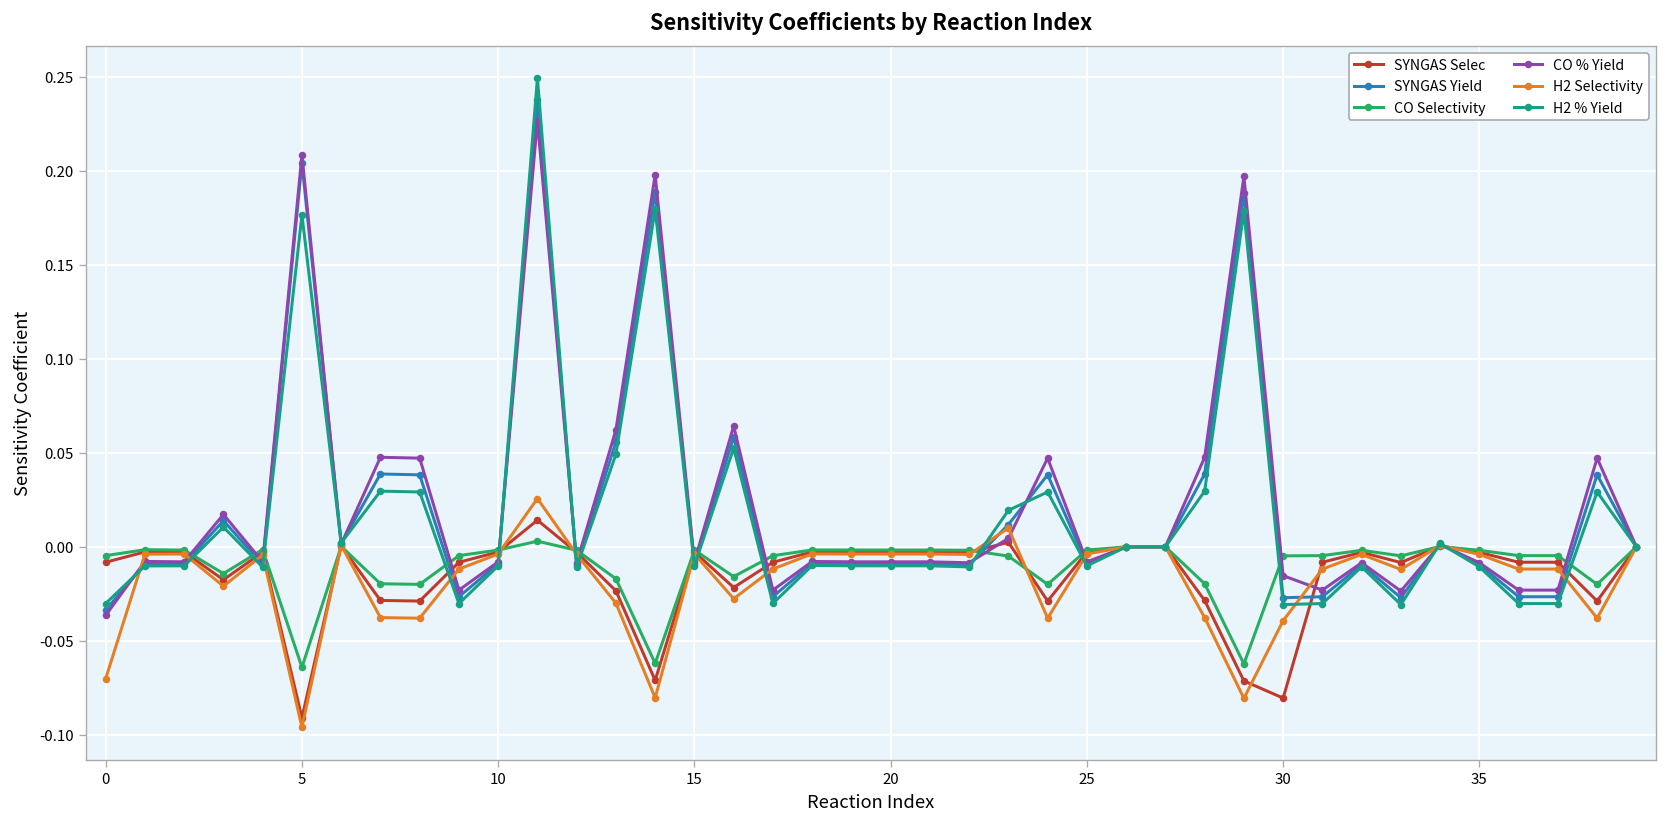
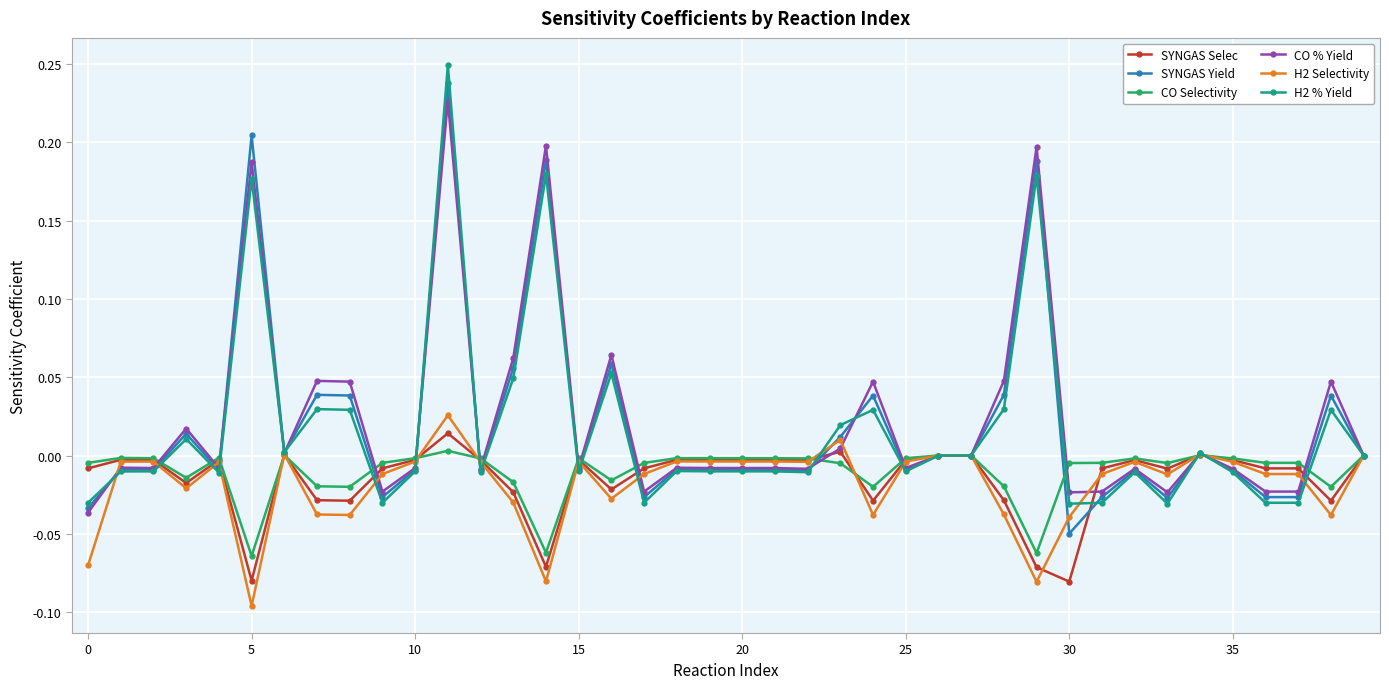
SYNGAS Selec, 5: -0.091 -> -0.080
CO % Yield, 5: 0.209 -> 0.187
SYNGAS Yield, 30: -0.027 -> -0.050
CO % Yield, 30: -0.015 -> -0.024
